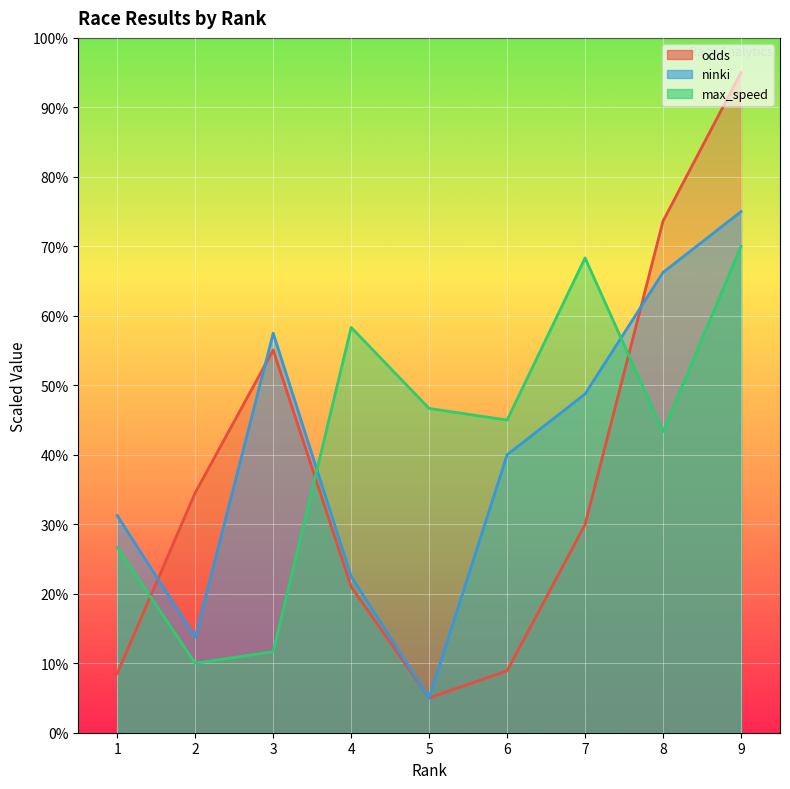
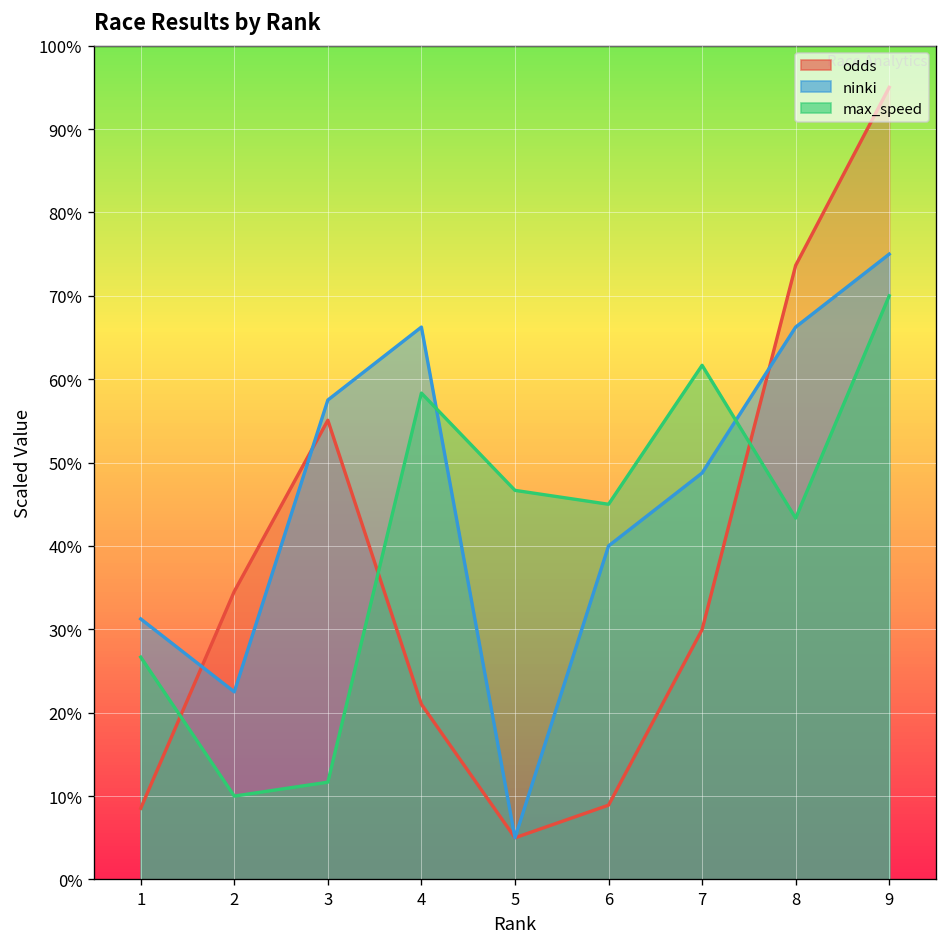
ninki, 2: 14% -> 23%
ninki, 4: 23% -> 66%
max_speed, 7: 68% -> 62%
